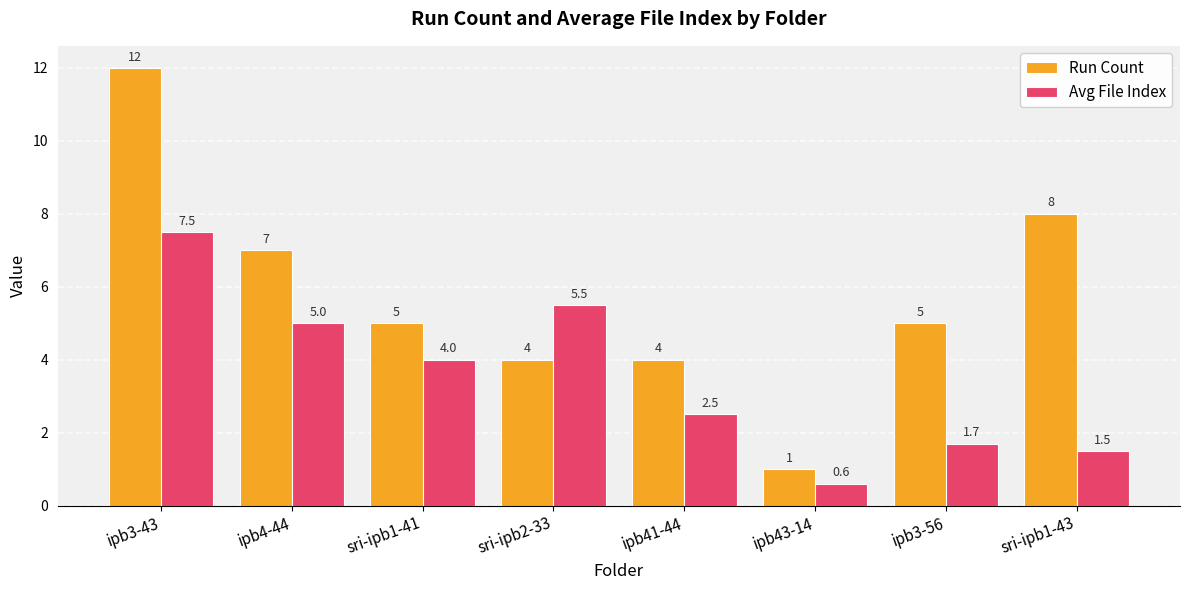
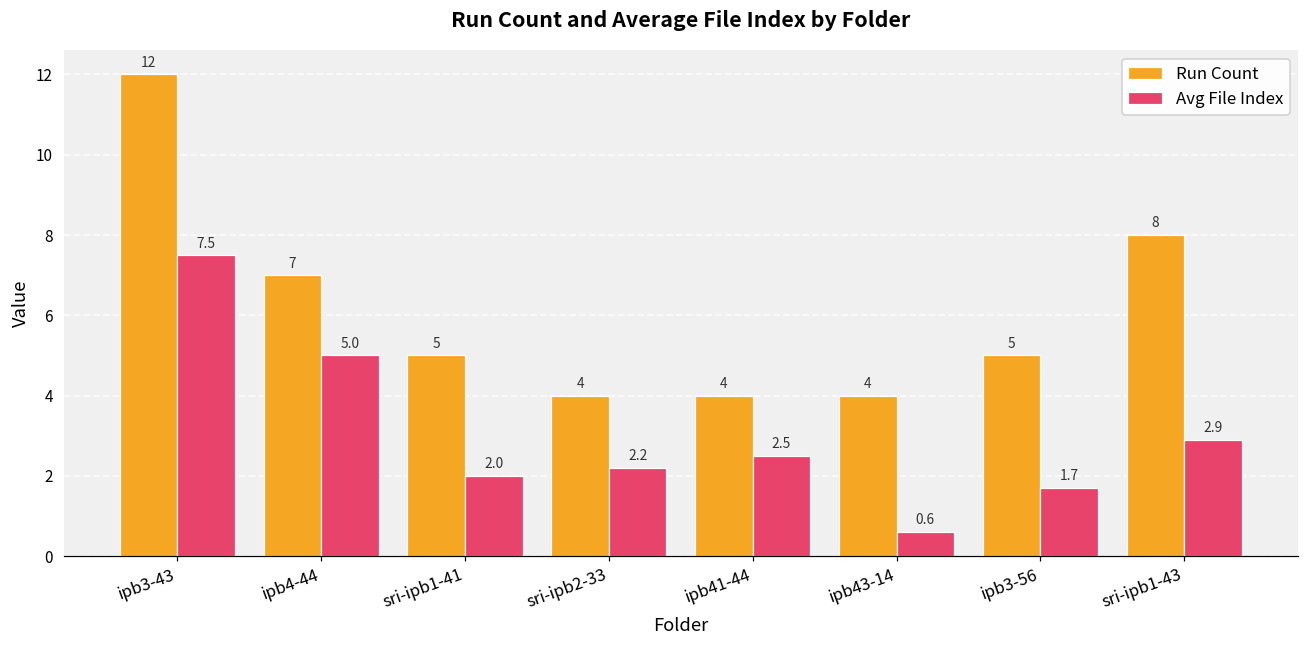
Avg File Index, sri-ipb1-41: 4.0 -> 2.0
Avg File Index, sri-ipb2-33: 5.5 -> 2.2
Run Count, ipb43-14: 1 -> 4
Avg File Index, sri-ipb1-43: 1.5 -> 2.9
